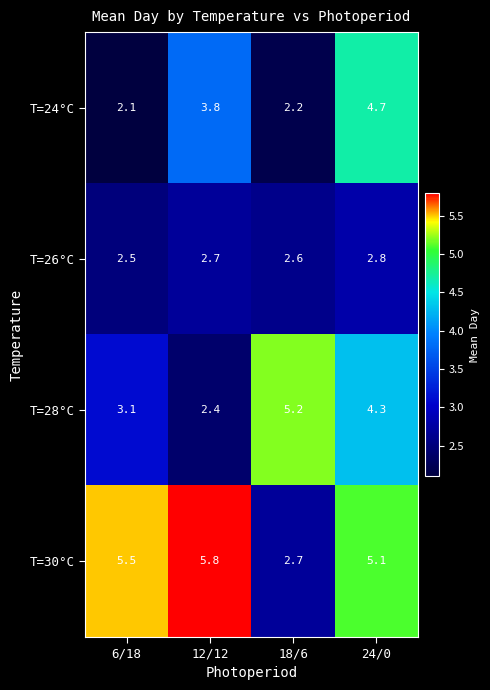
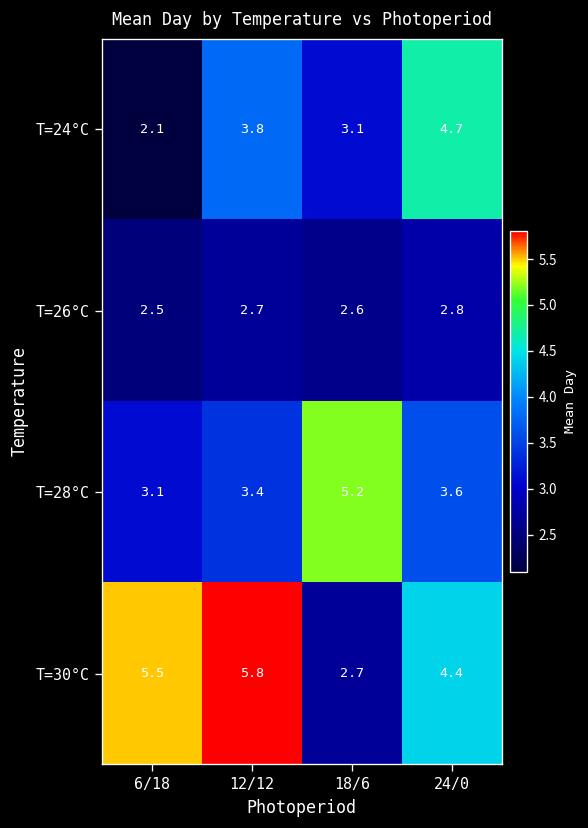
T=24°C, 18/6: 2.2 -> 3.1
T=28°C, 12/12: 2.4 -> 3.4
T=28°C, 24/0: 4.3 -> 3.6
T=30°C, 24/0: 5.1 -> 4.4
